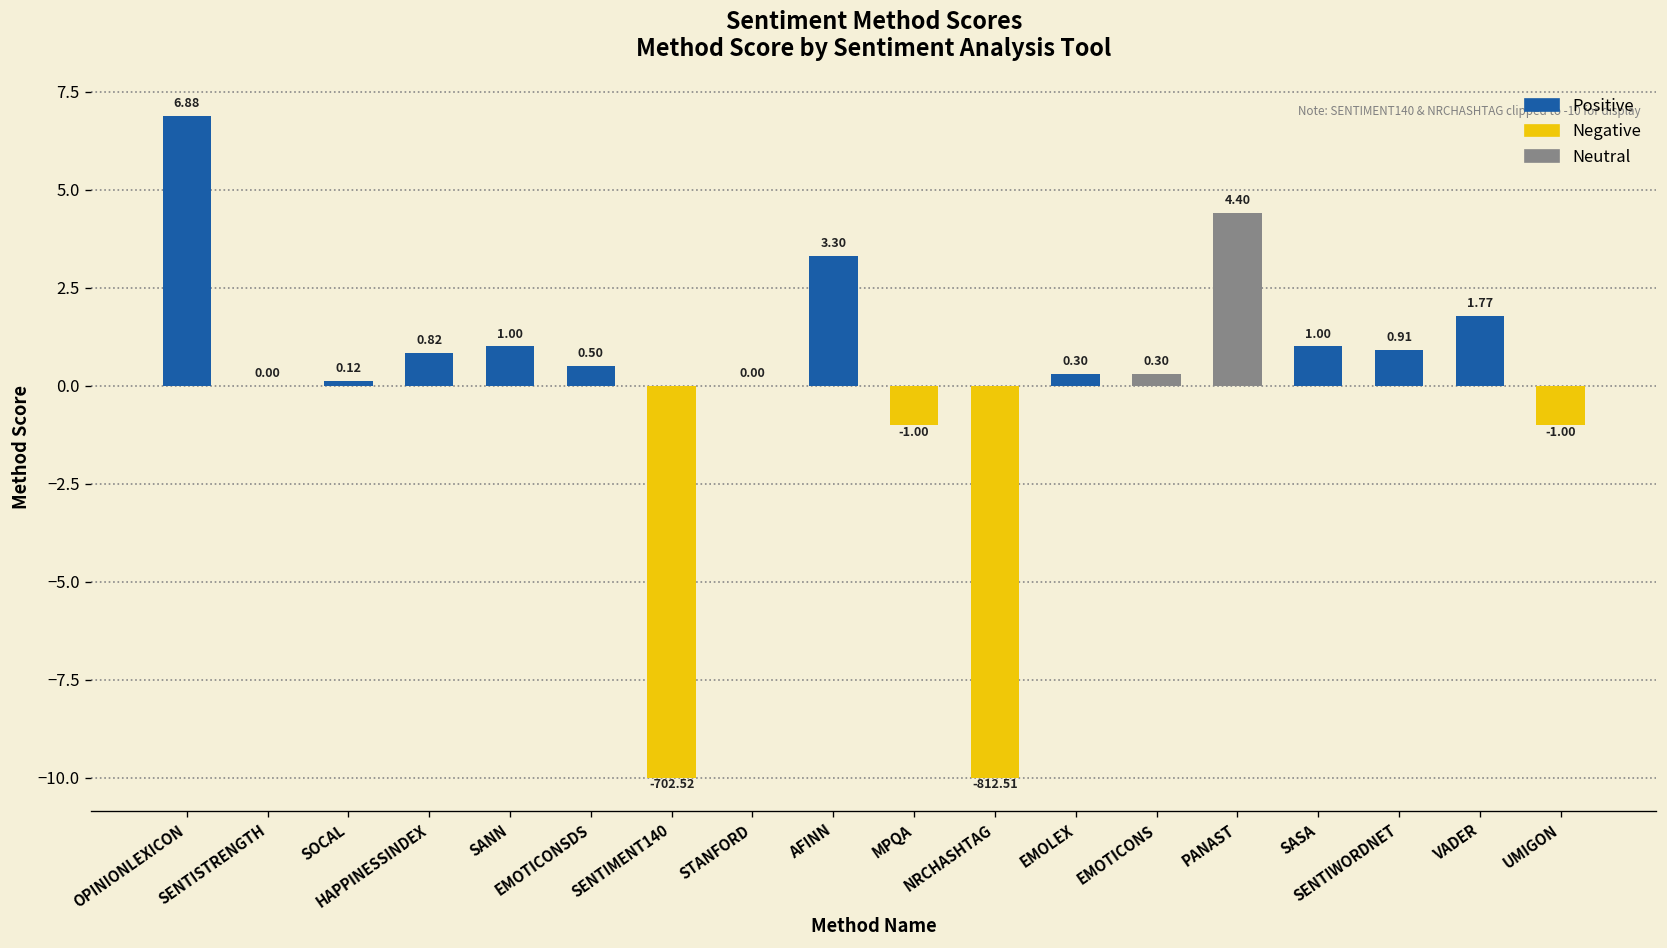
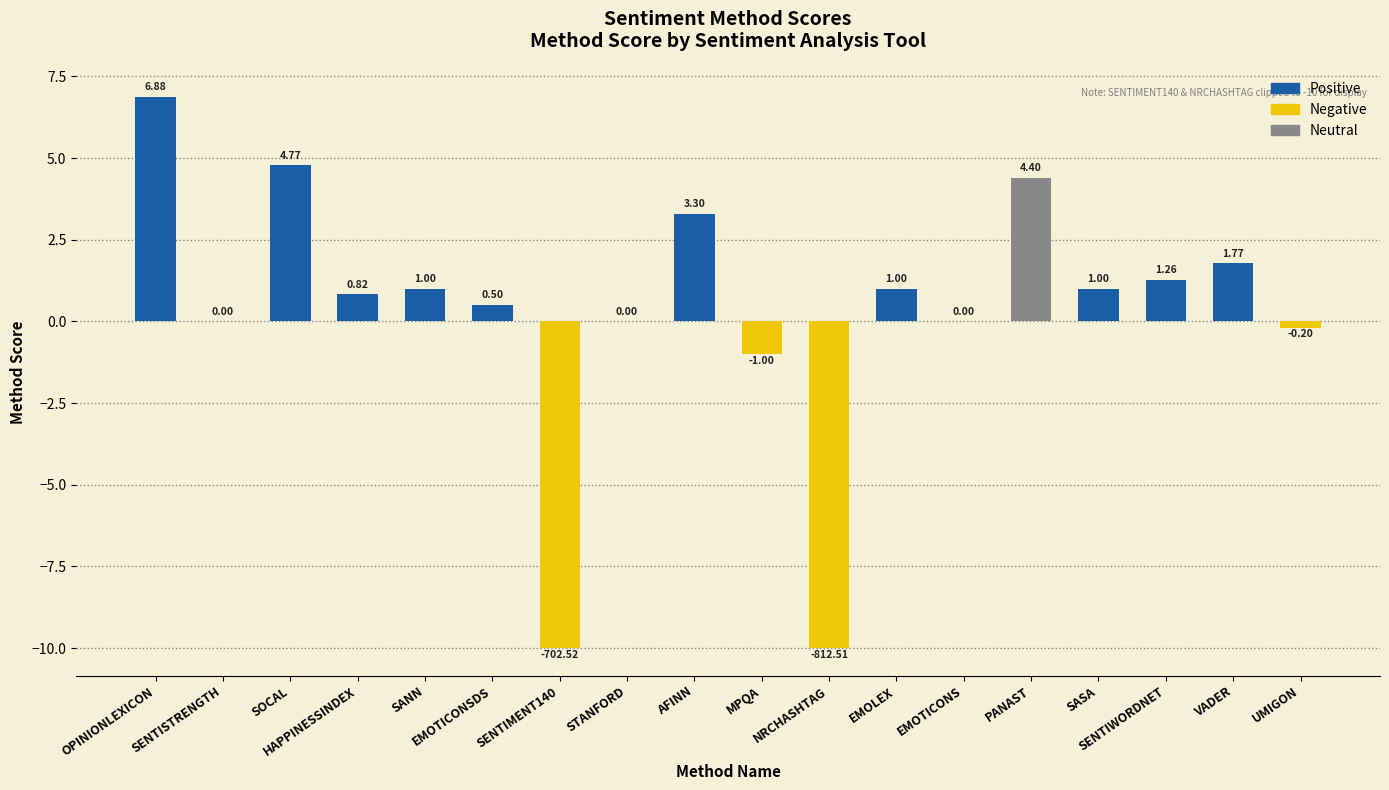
SOCAL: 0.12 -> 4.77
EMOLEX: 0.30 -> 1.00
EMOTICONS: 0.30 -> 0.00
SENTIWORDNET: 0.91 -> 1.26
UMIGON: -1.00 -> -0.20
